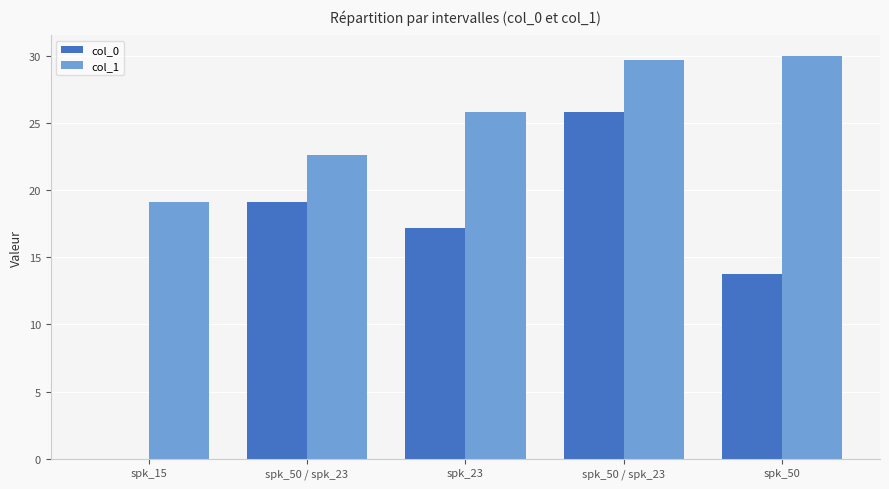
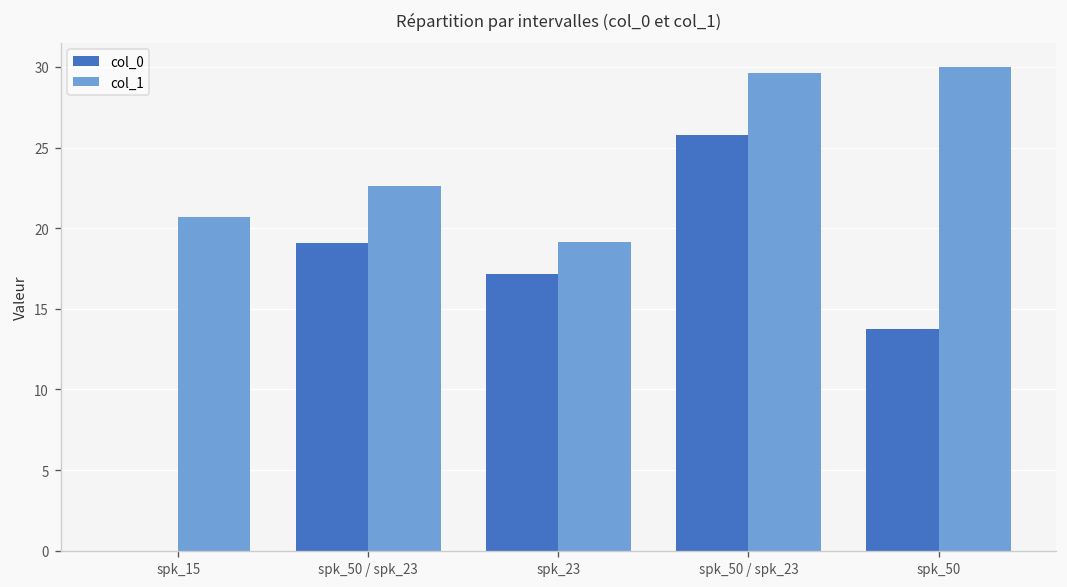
col_1, spk_15: 19.1 -> 20.7
col_1, spk_23: 25.8 -> 19.2
